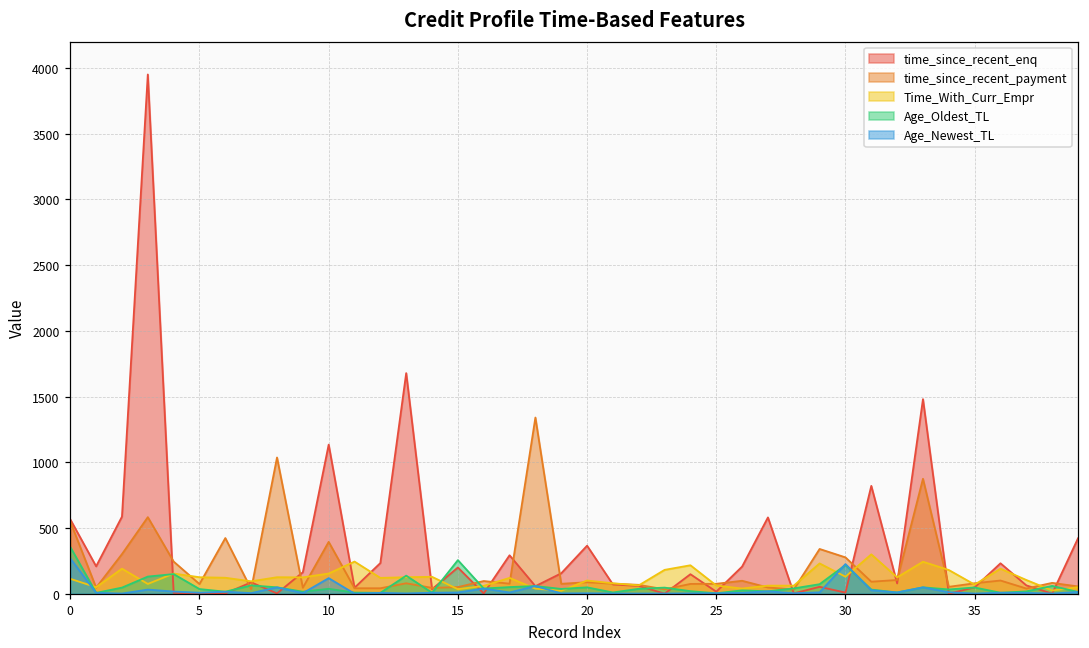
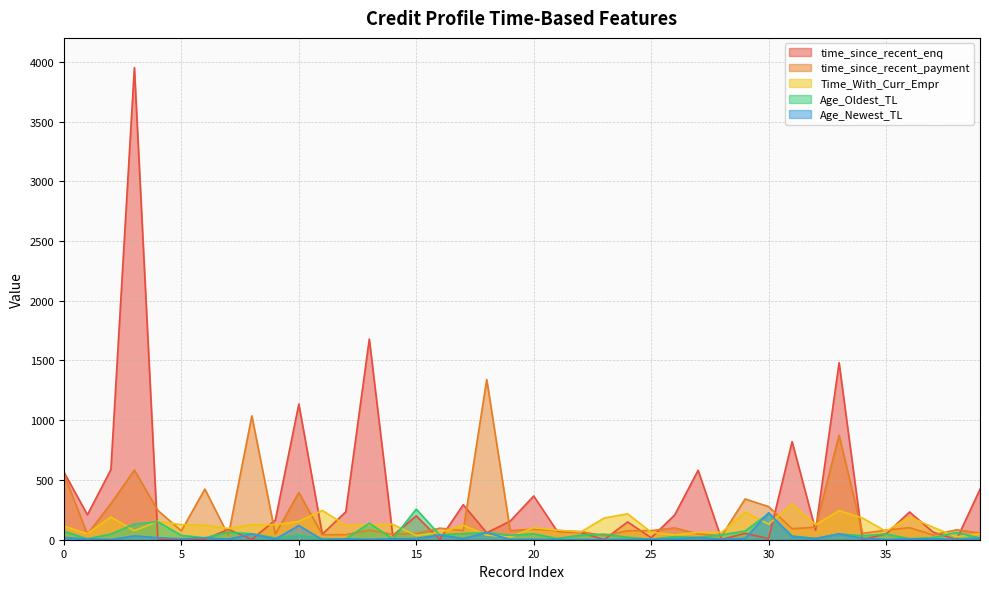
Age_Oldest_TL, 0: 360 -> 70
Age_Newest_TL, 0: 270 -> 20
